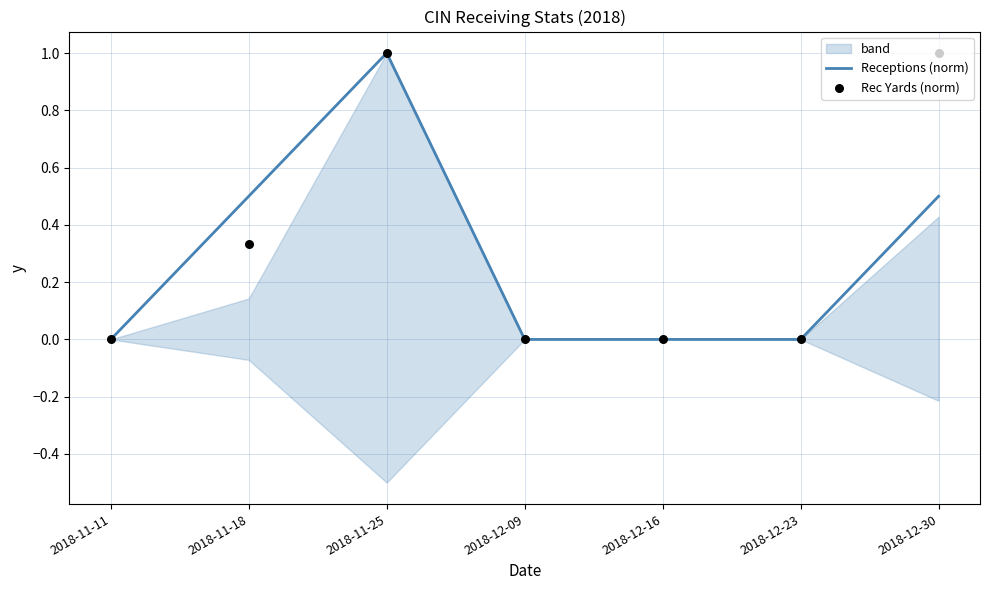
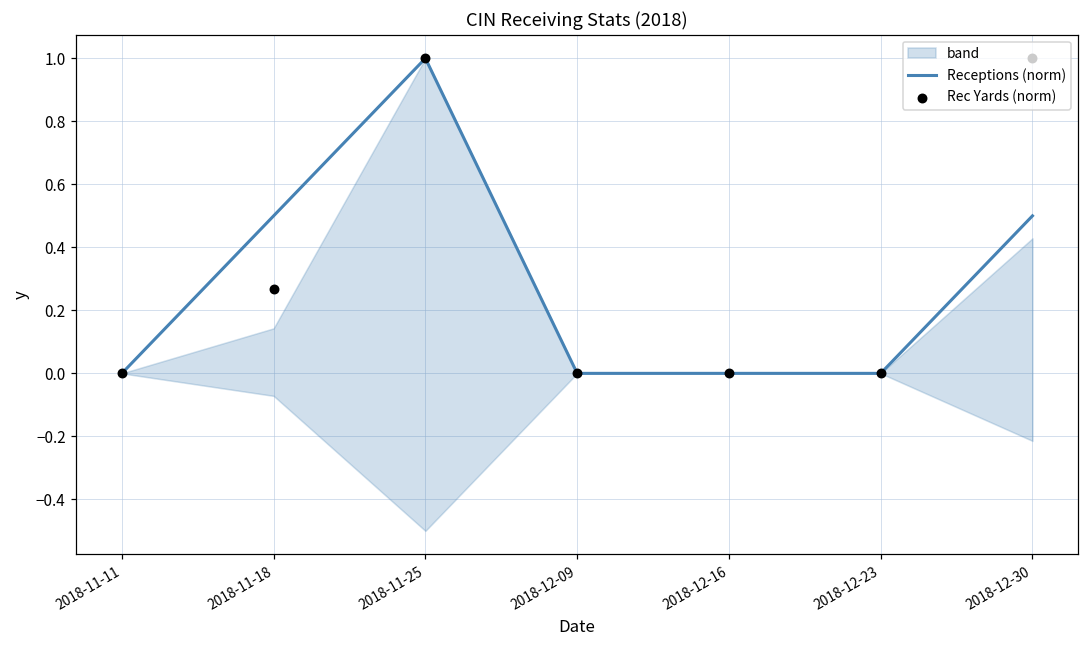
Rec Yards (norm), 2018-11-18: 0.33 -> 0.27
